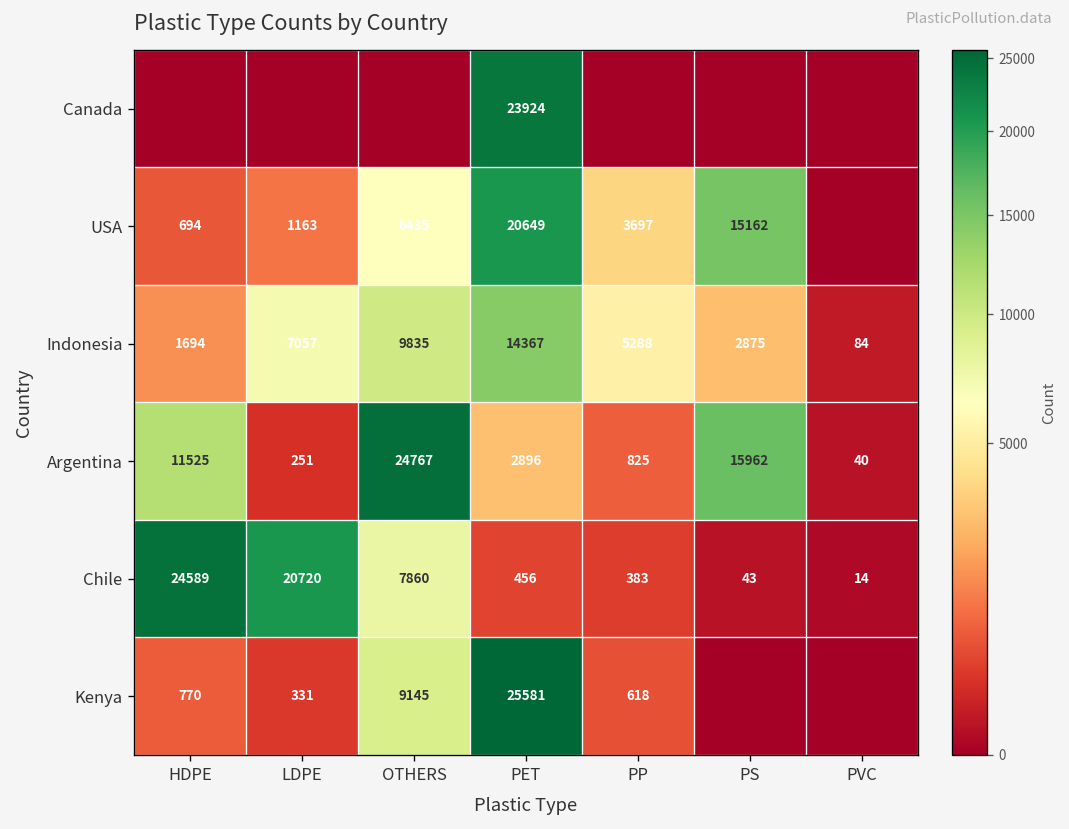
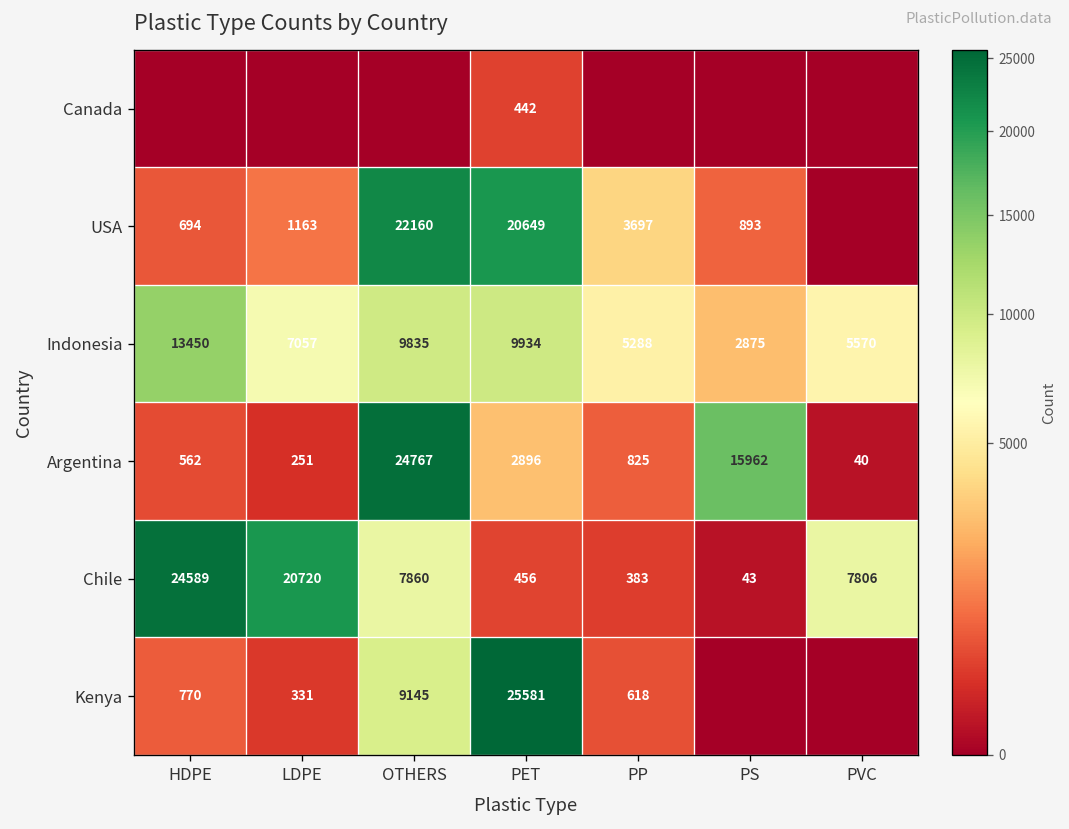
Canada, PET: 23924 -> 442
USA, OTHERS: 6435 -> 22160
USA, PS: 15162 -> 893
Indonesia, HDPE: 1694 -> 13450
Indonesia, PET: 14367 -> 9934
Indonesia, PVC: 84 -> 5570
Argentina, HDPE: 11525 -> 562
Chile, PVC: 14 -> 7806
